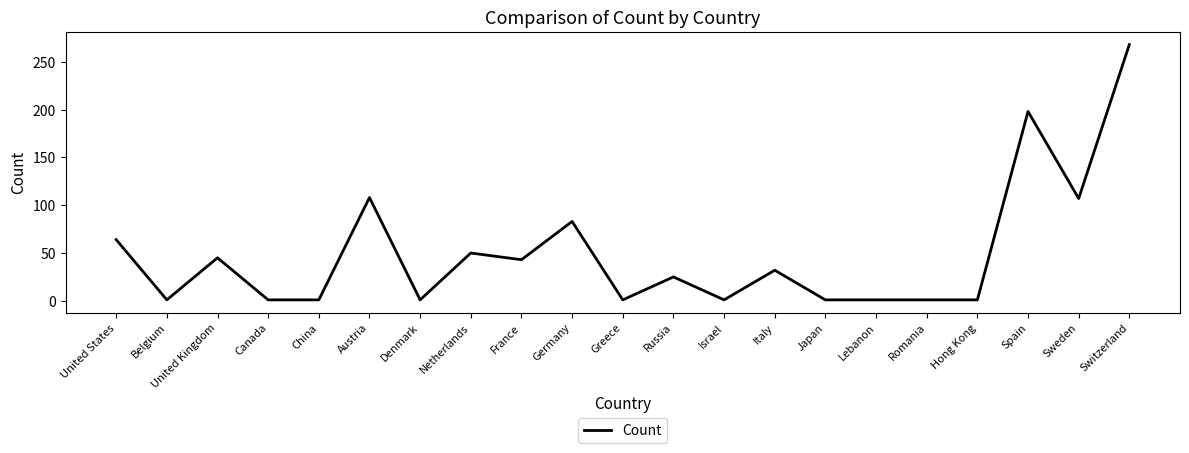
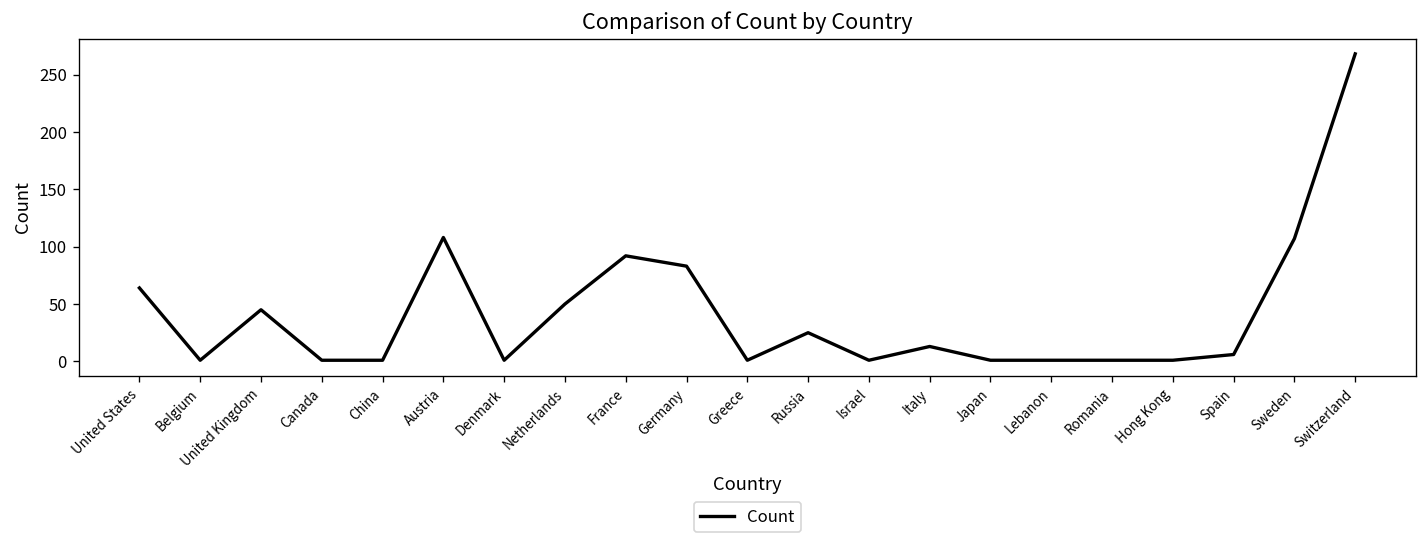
France: 40 -> 90
Italy: 30 -> 10
Spain: 200 -> 10
